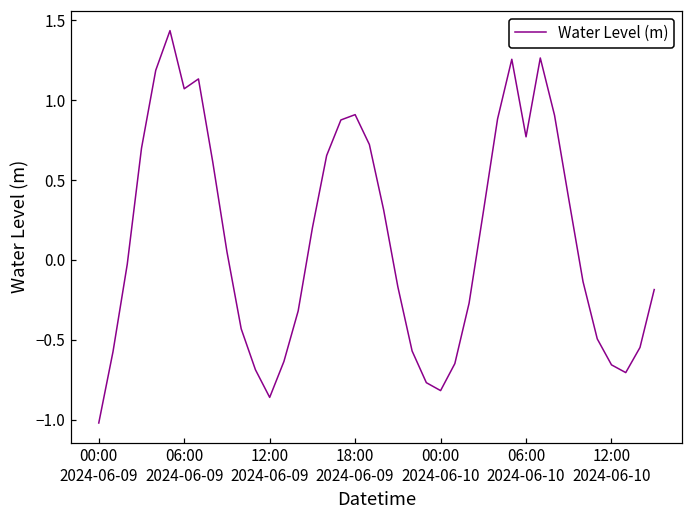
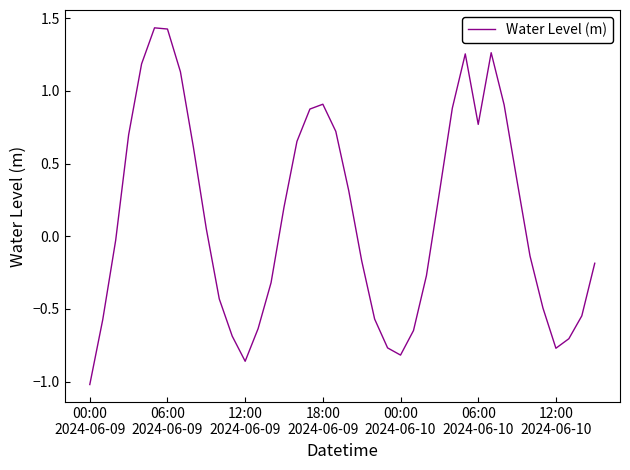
06:00 2024-06-09: 1.07 -> 1.43
12:00 2024-06-10: -0.66 -> -0.77
